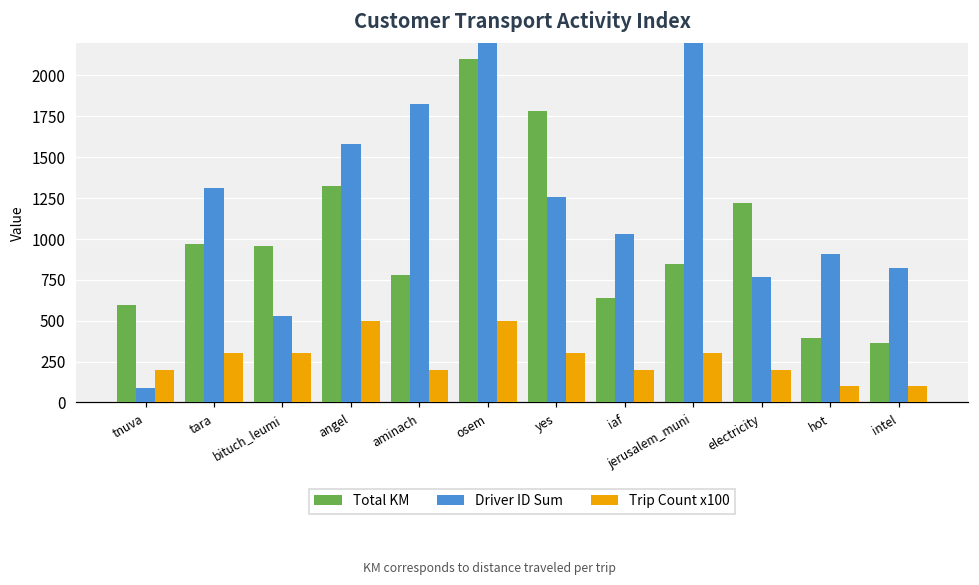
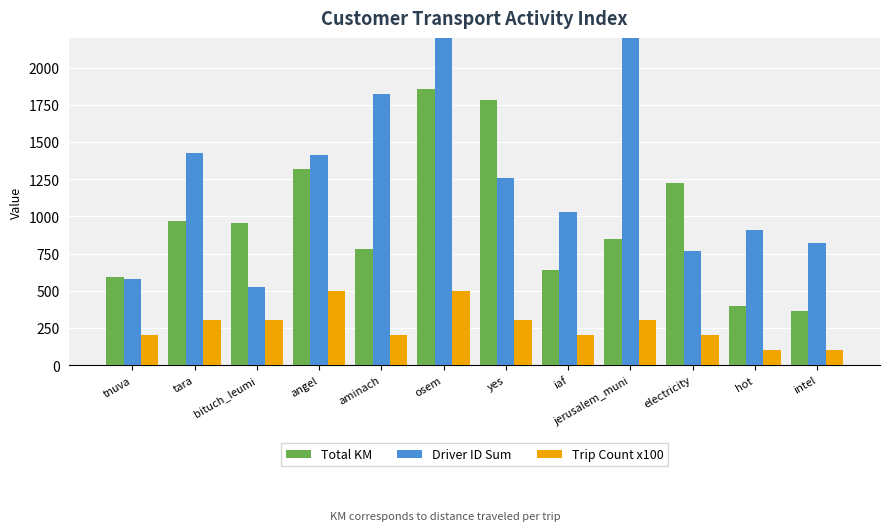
Driver ID Sum, tnuva: 90 -> 580
Driver ID Sum, tara: 1310 -> 1430
Driver ID Sum, angel: 1580 -> 1410
Total KM, osem: 2100 -> 1860
